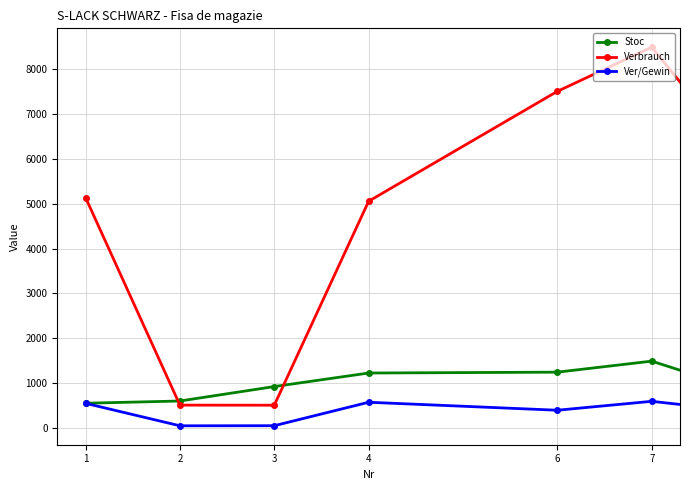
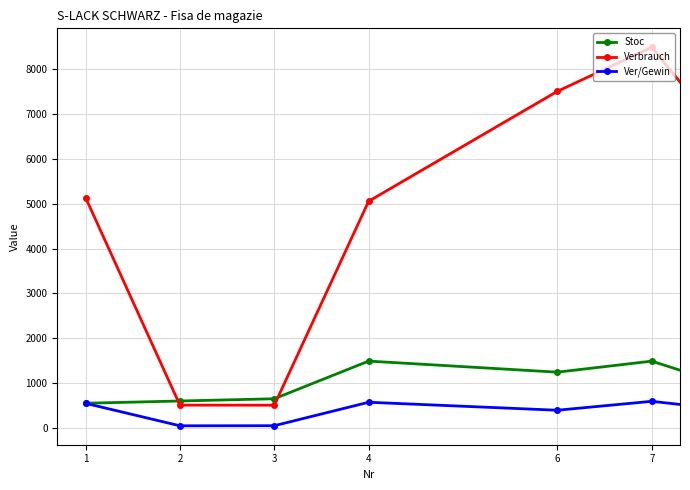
Stoc, 3: 900 -> 700
Stoc, 4: 1200 -> 1500
